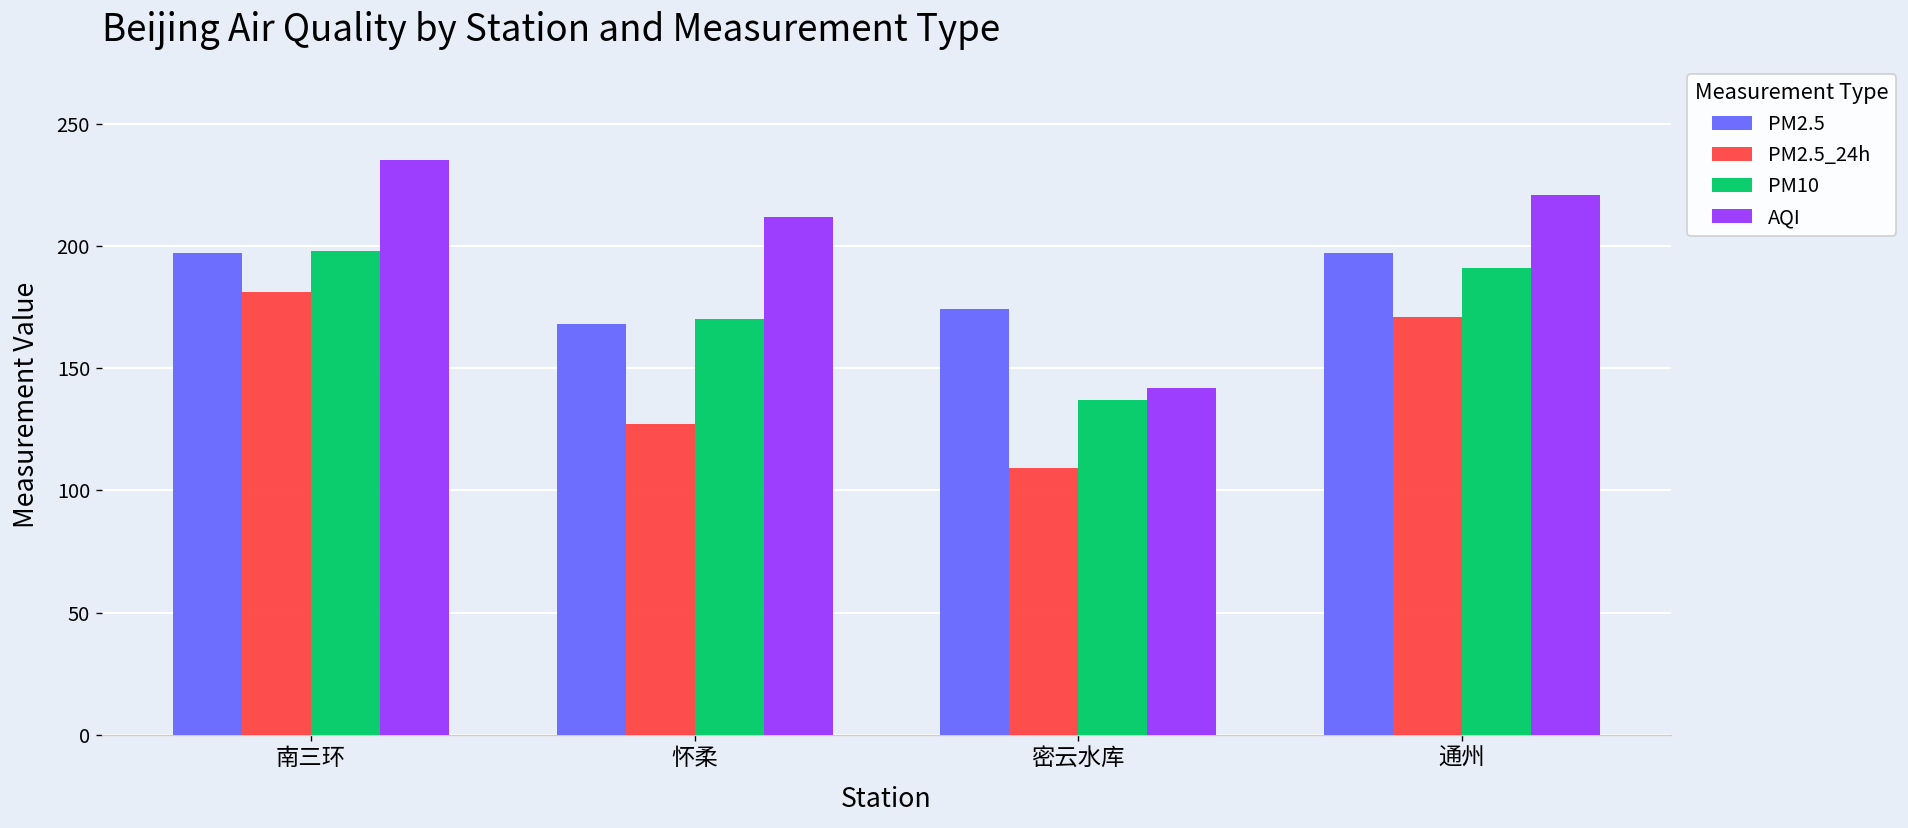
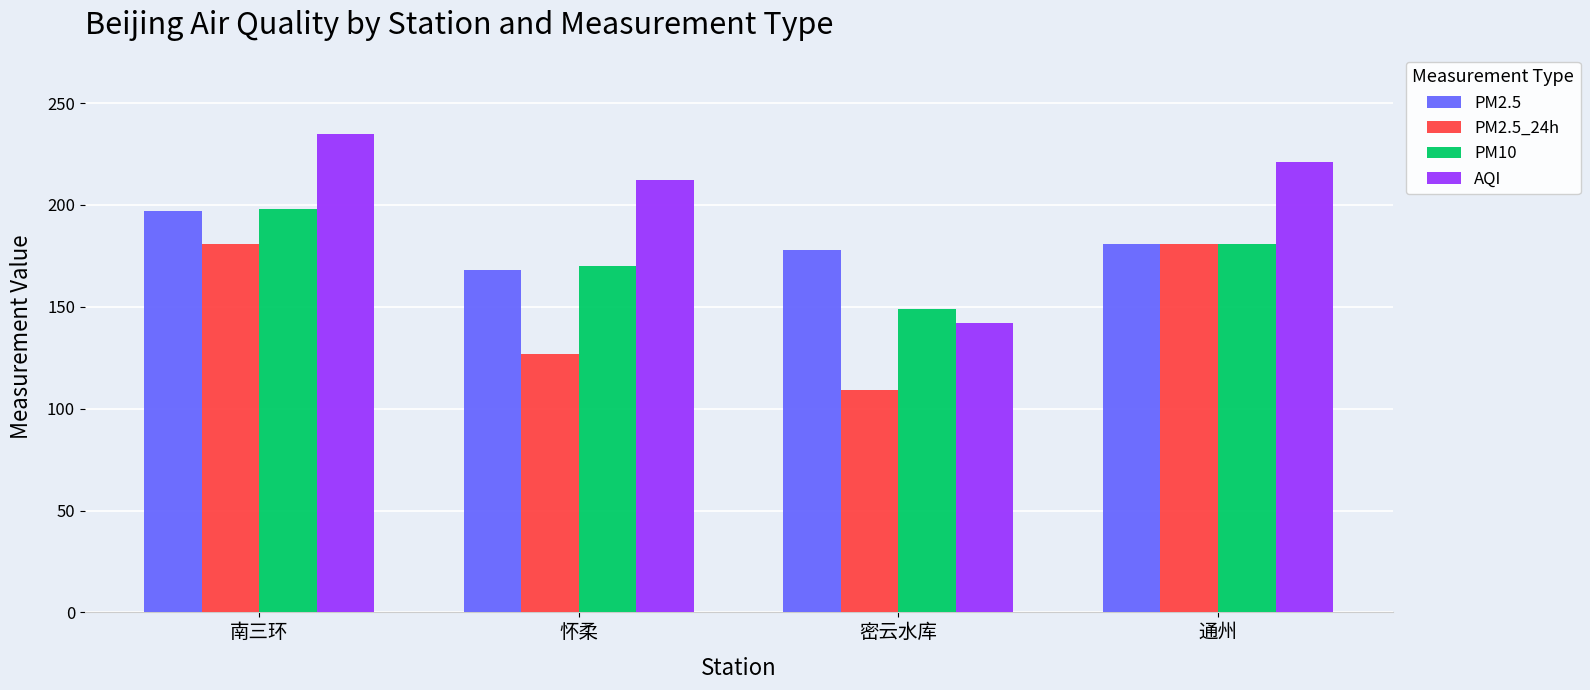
PM2.5, 密云水库: 174 -> 178
PM10, 密云水库: 137 -> 149
PM2.5, 通州: 197 -> 181
PM2.5_24h, 通州: 171 -> 181
PM10, 通州: 191 -> 181
